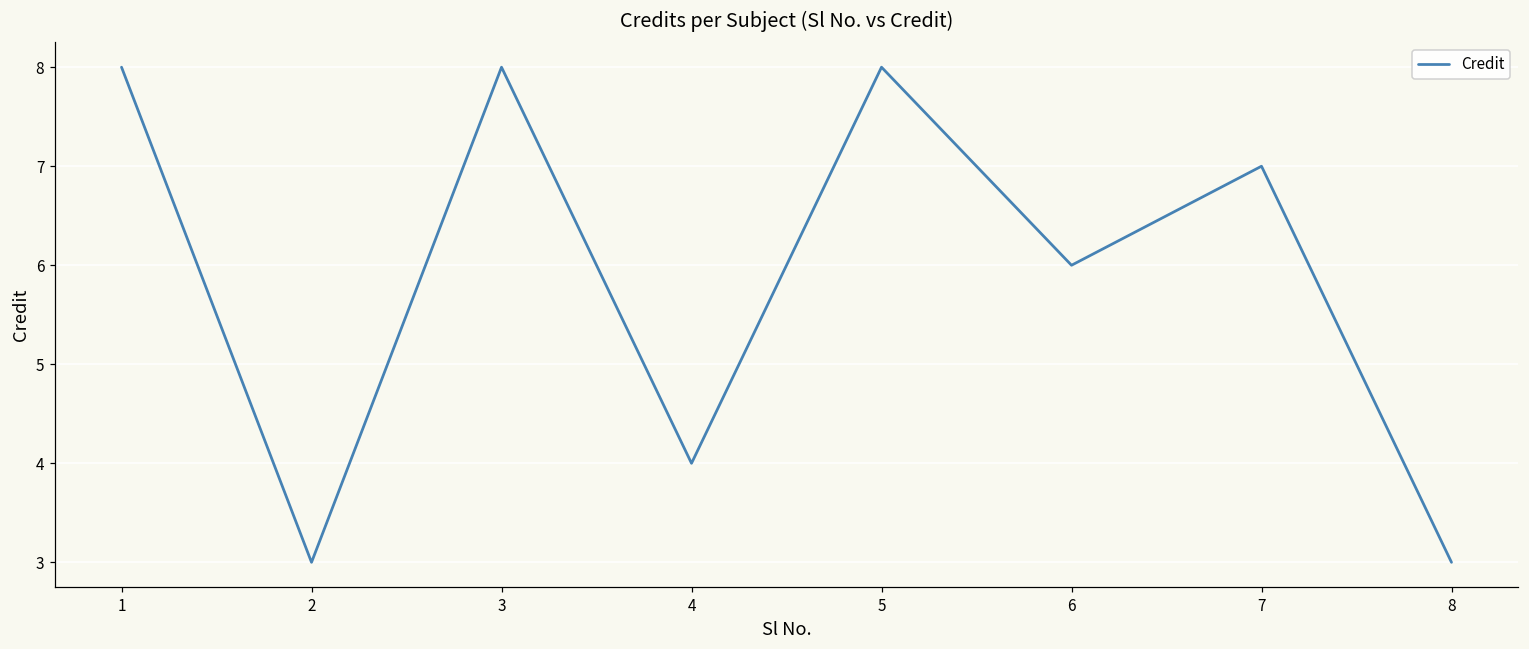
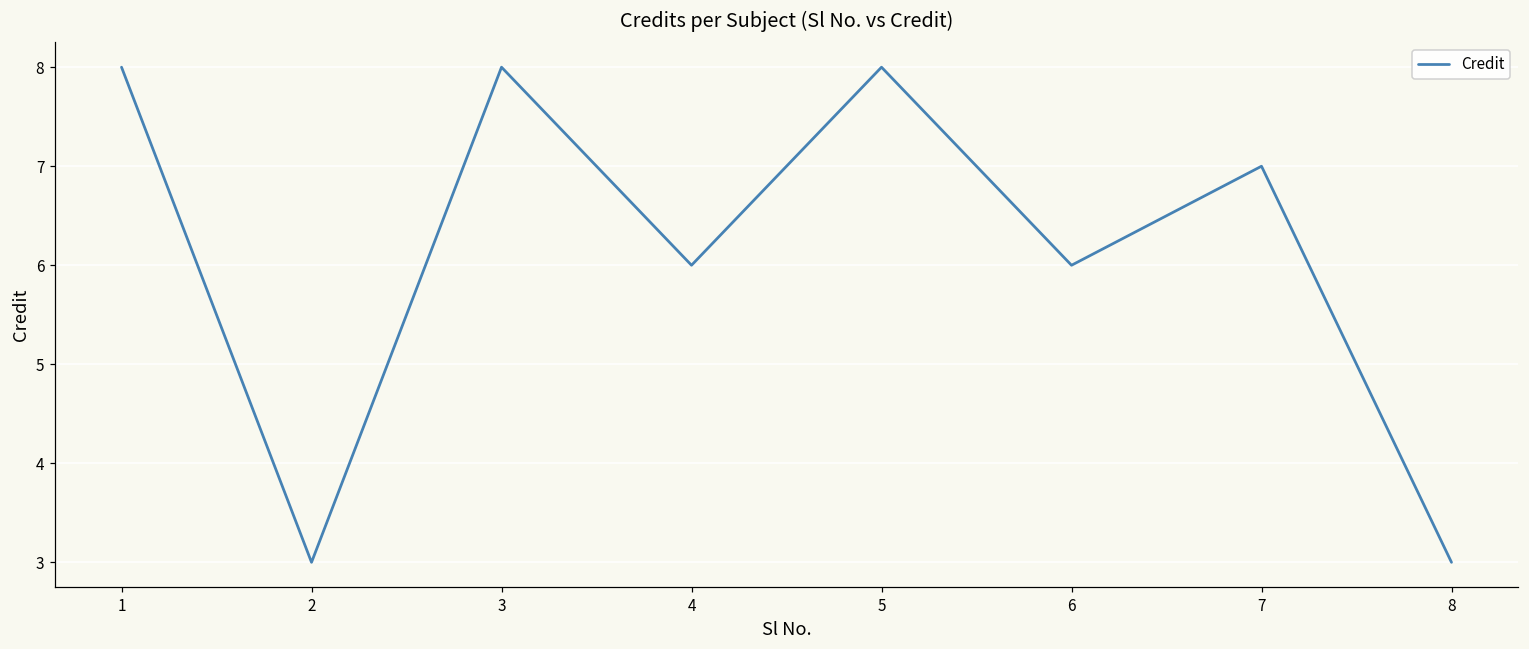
4: 4 -> 6
